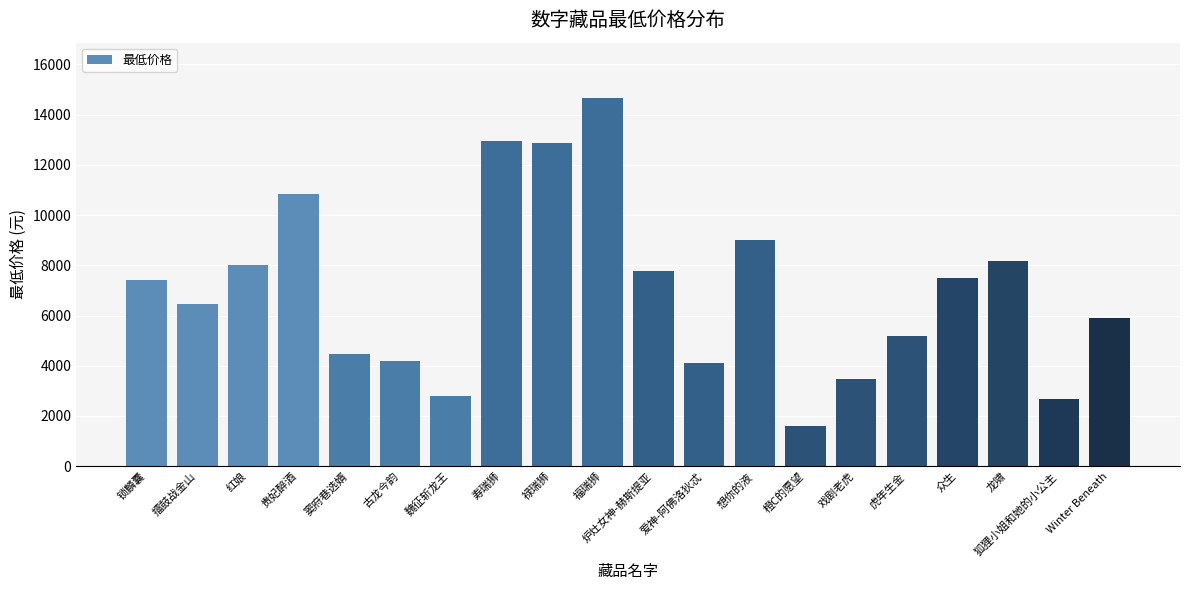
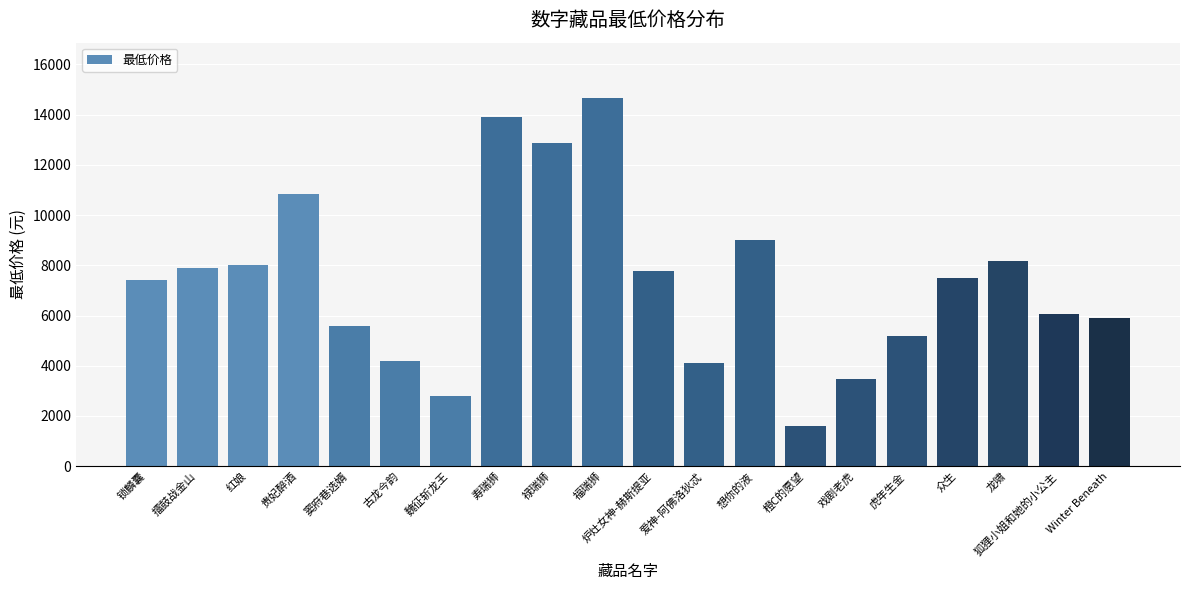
擂鼓战金山: 6500 -> 7900
窦府巷选婿: 4500 -> 5600
寿瑞狮: 12900 -> 13900
狐狸小姐和她的小公主: 2700 -> 6100
